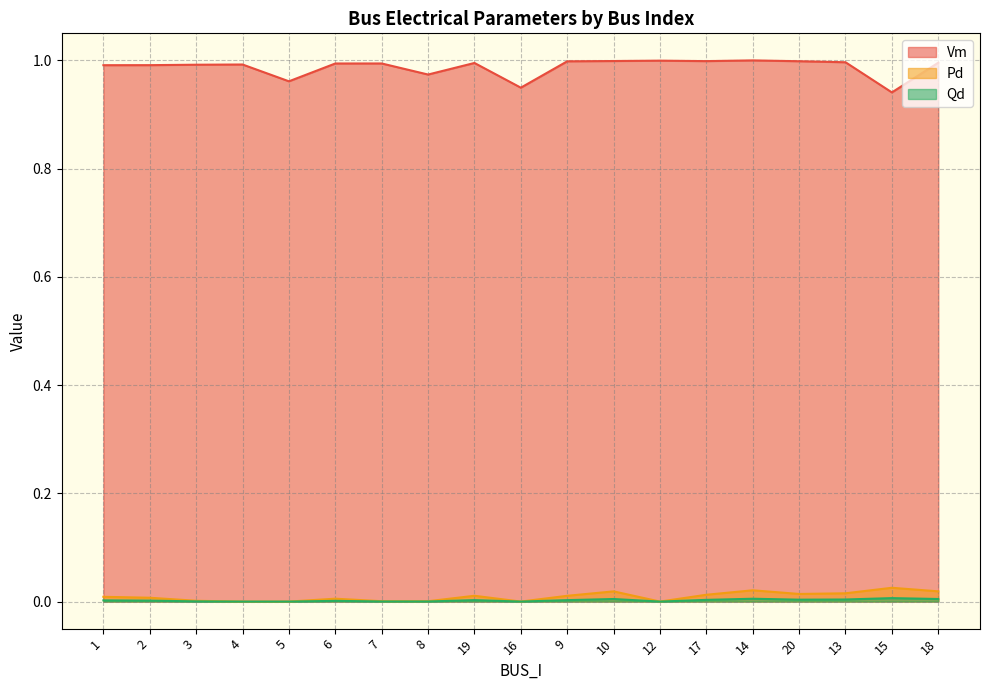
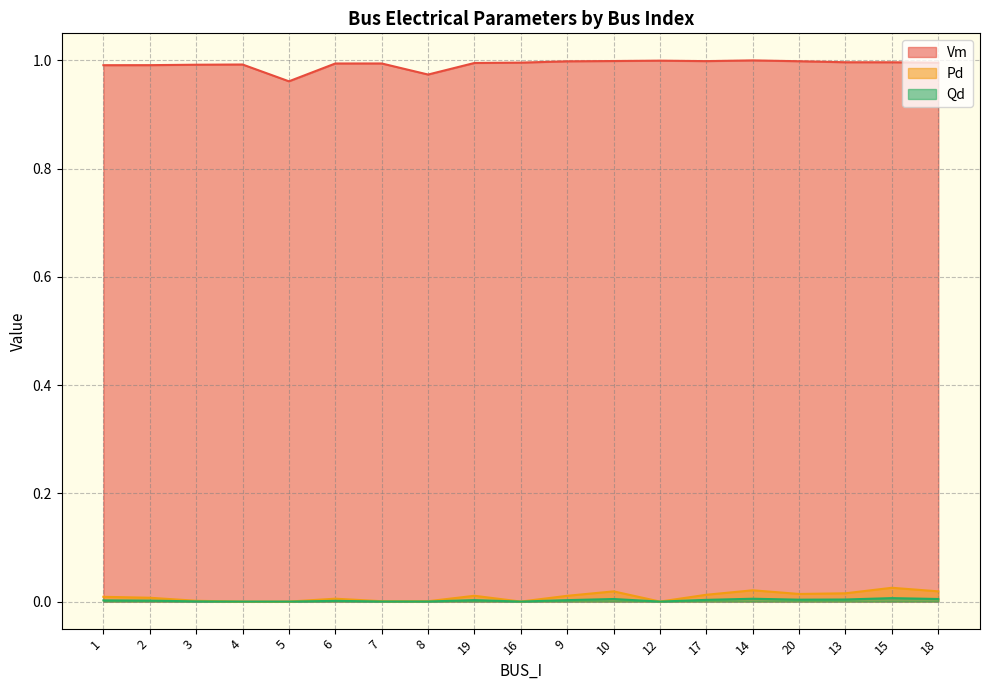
Vm, 16: 0.95 -> 1.00
Vm, 15: 0.94 -> 1.00
